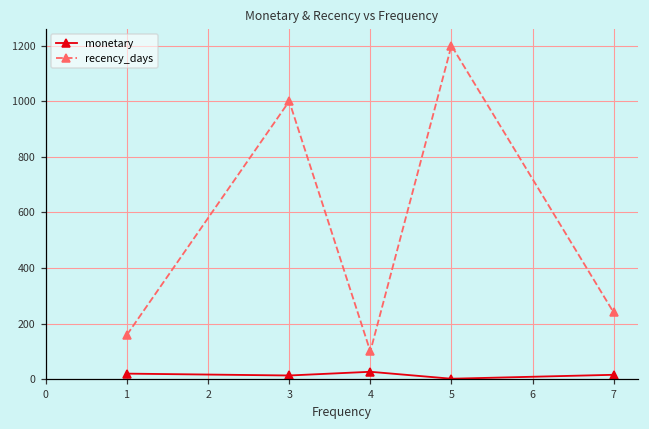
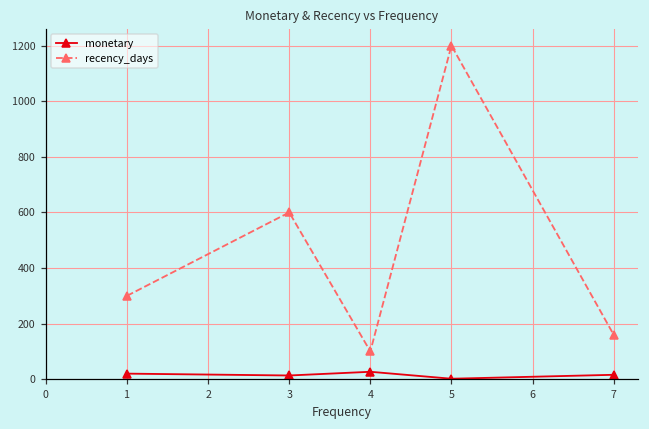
recency_days, 1: 160 -> 300
recency_days, 3: 1000 -> 600
recency_days, 7: 240 -> 160
